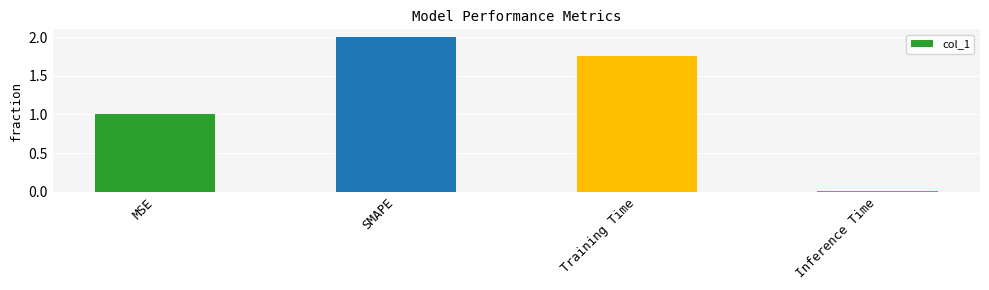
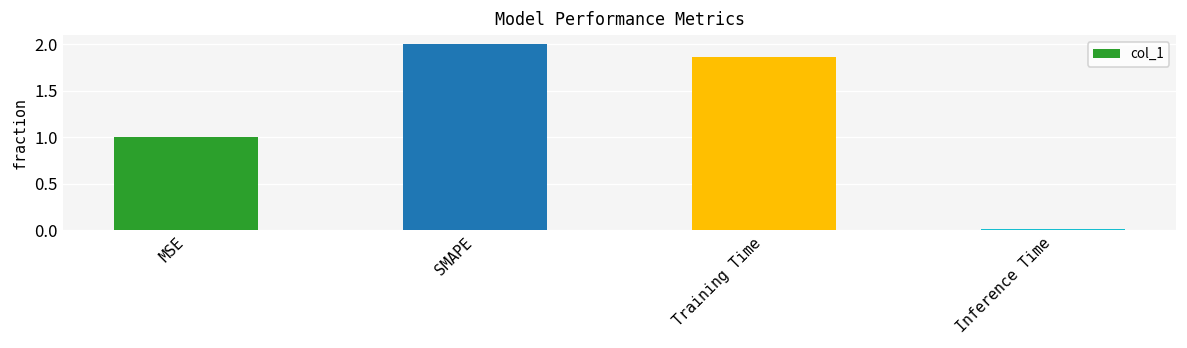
Training Time: 1.7 -> 1.9
